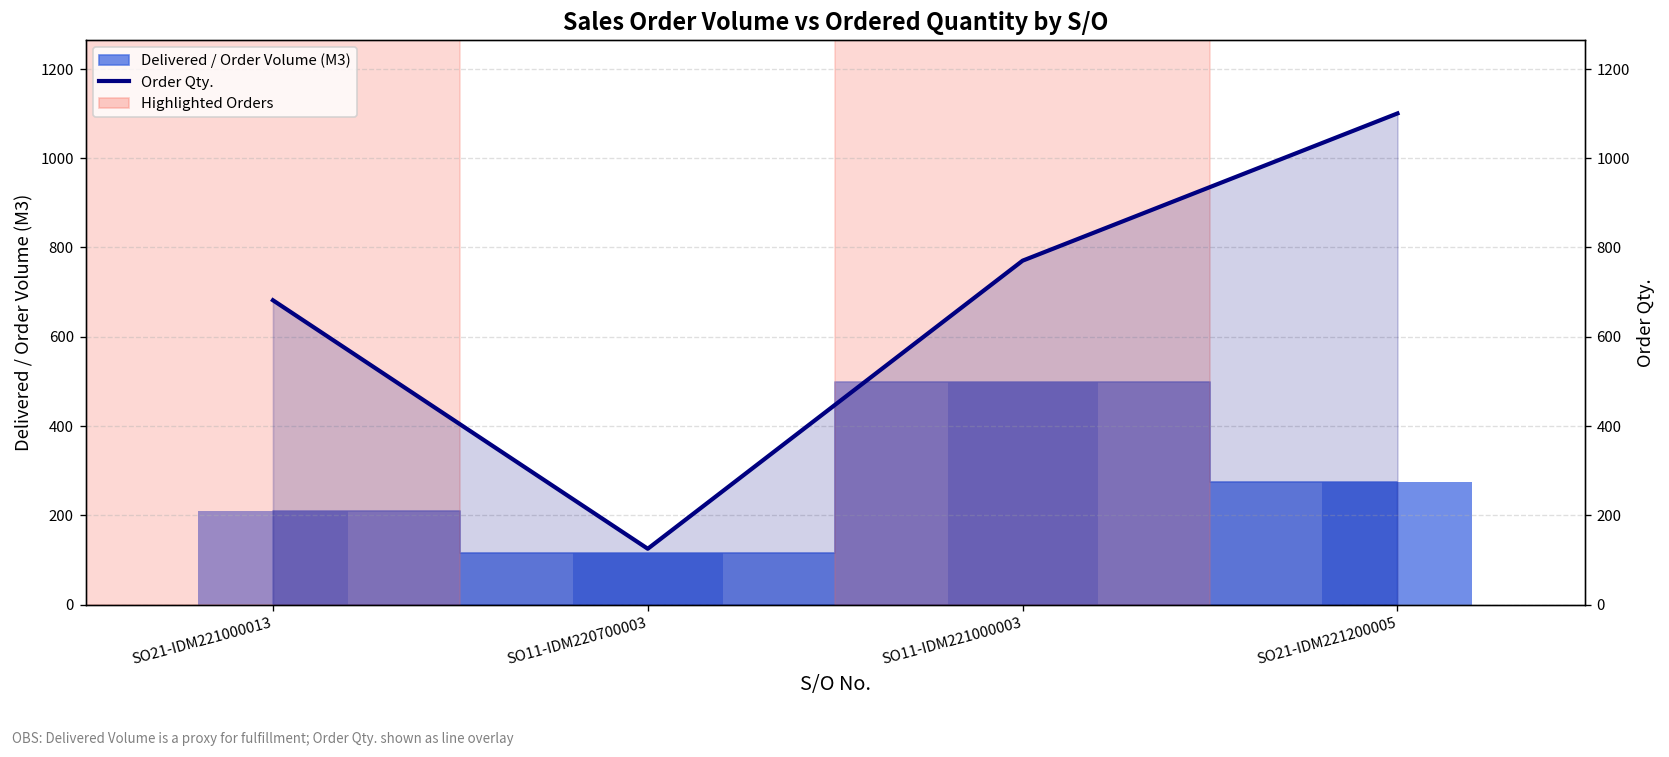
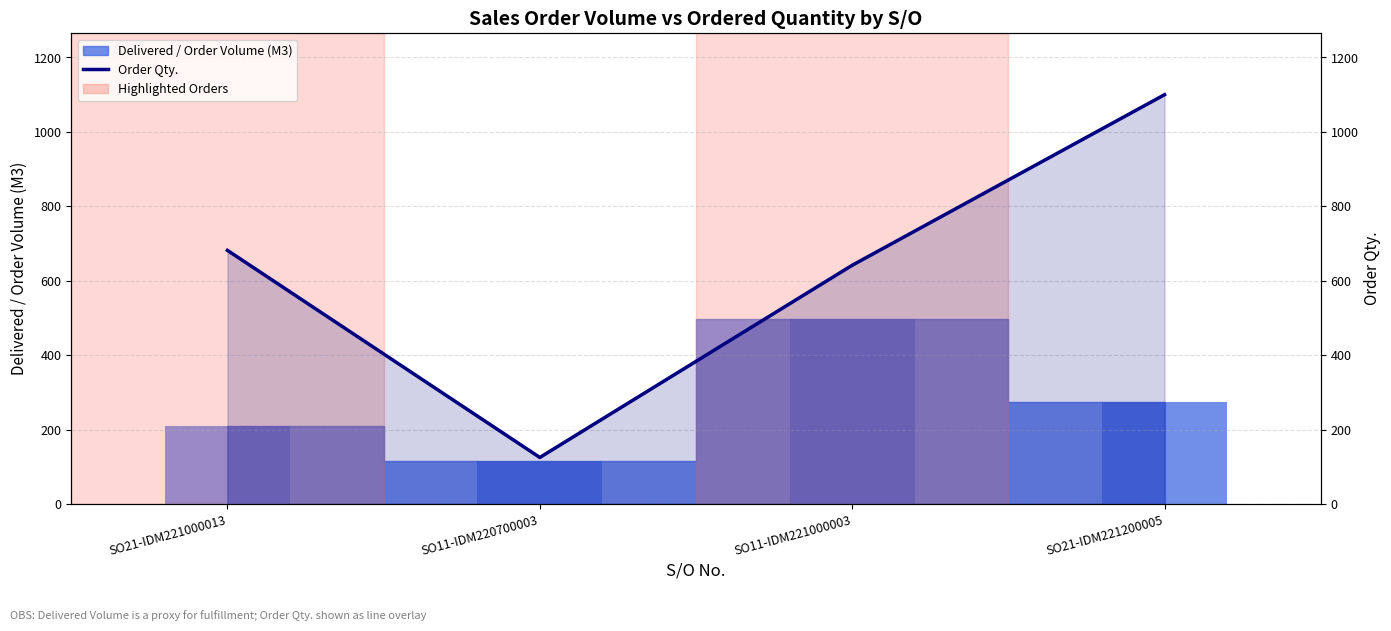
Order Qty., SO11-IDM221000003: 770 -> 640
